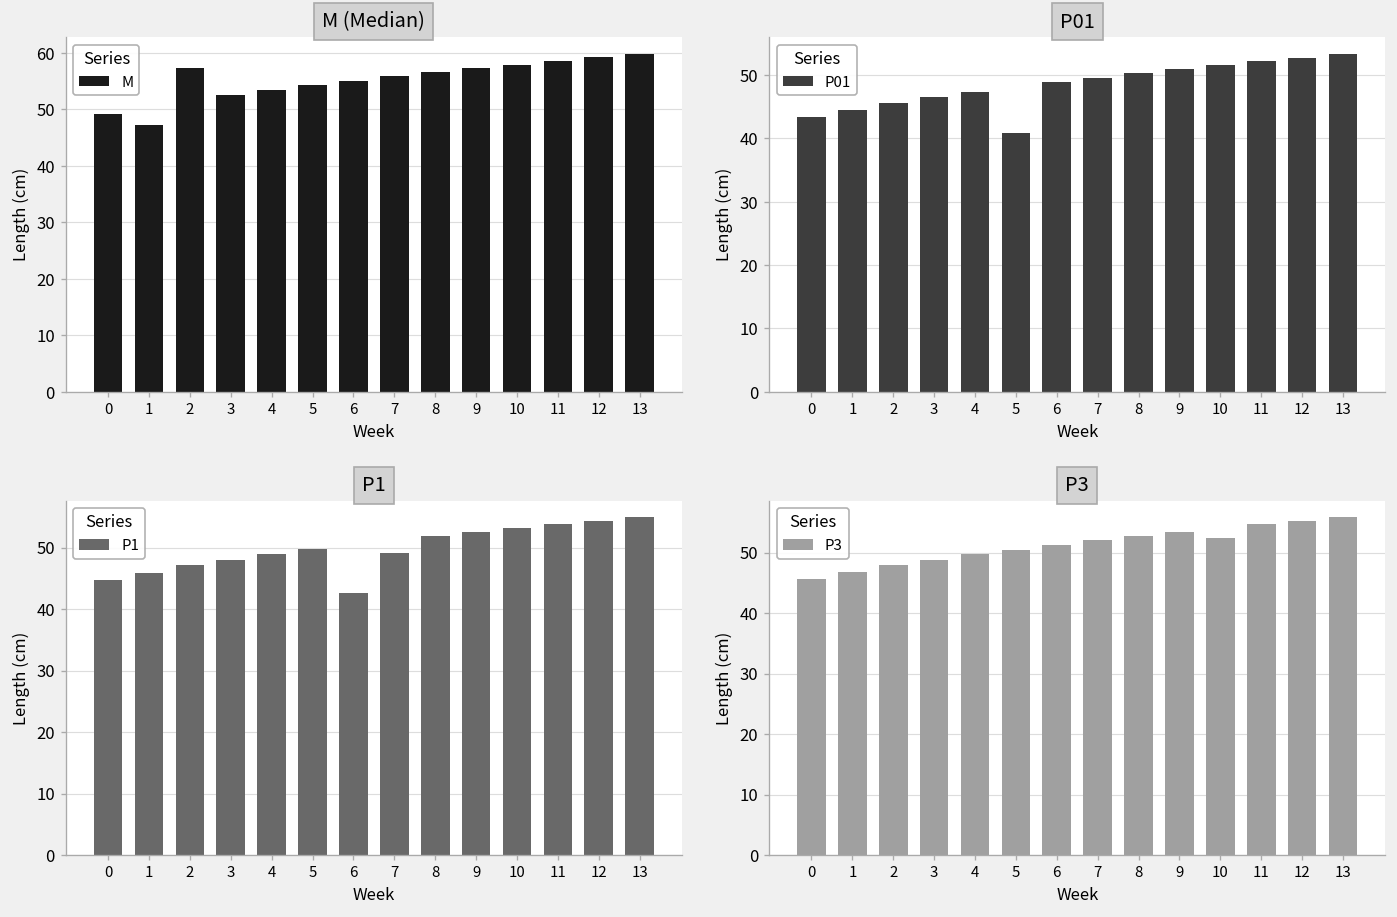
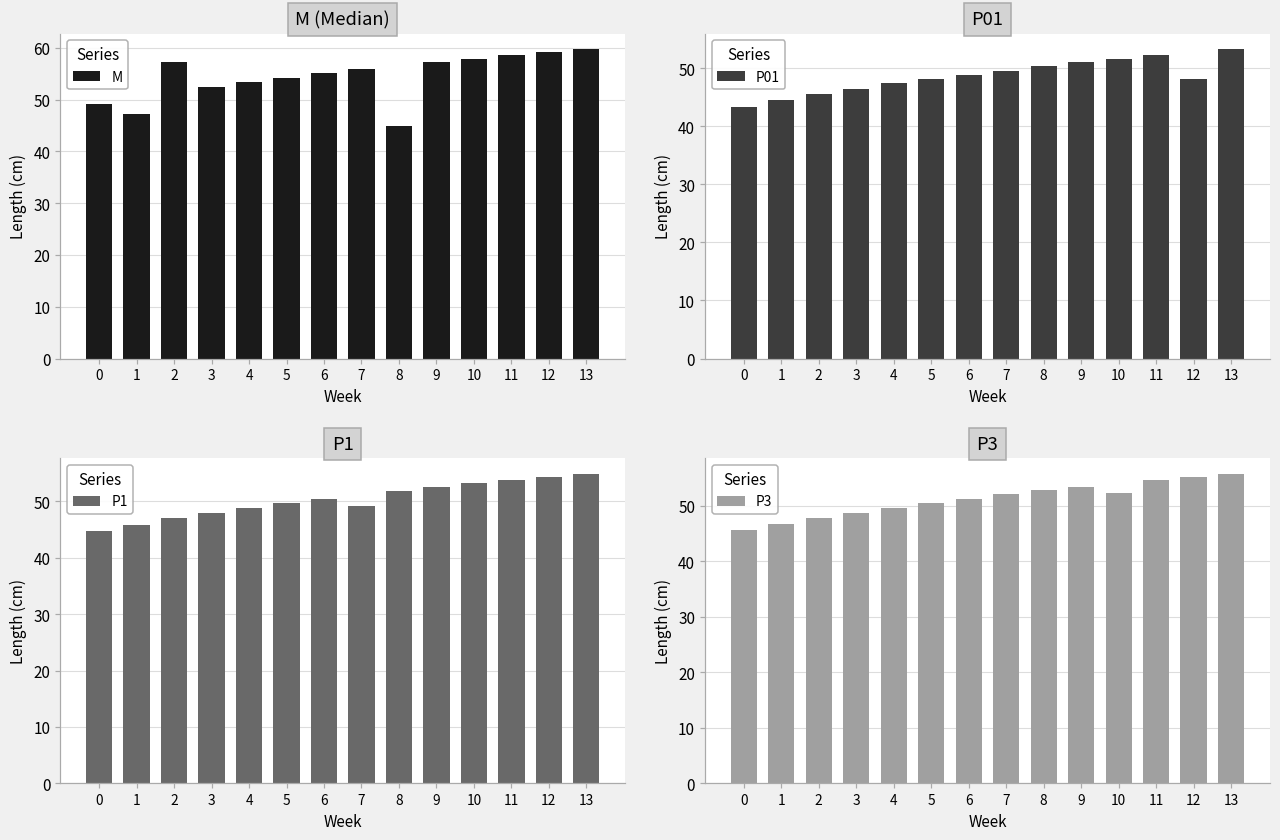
M (Median), 8: 57 -> 45
P01, 5: 41 -> 48
P01, 12: 53 -> 48
P1, 6: 43 -> 50
